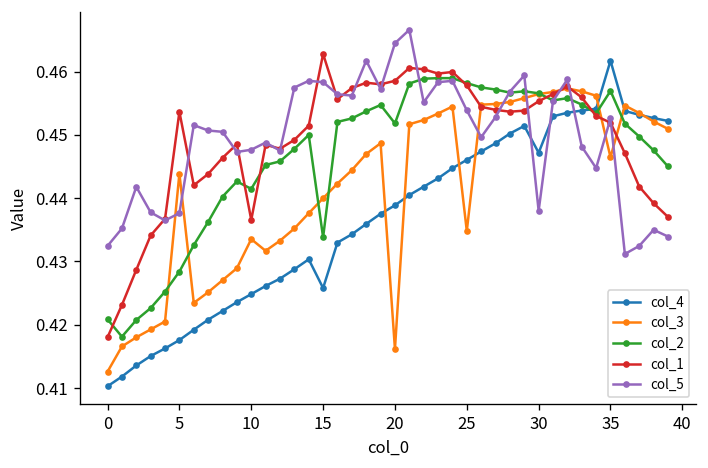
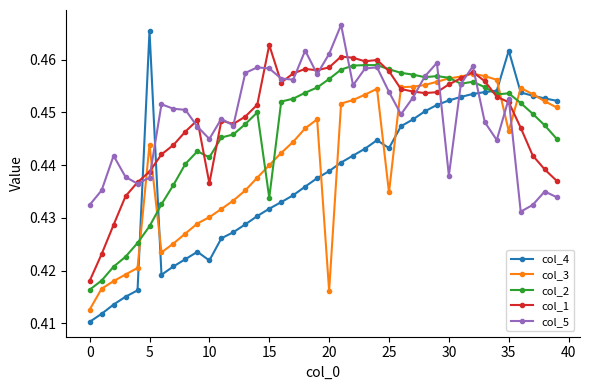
col_2, 0: 0.421 -> 0.416
col_4, 5: 0.418 -> 0.465
col_1, 5: 0.454 -> 0.439
col_4, 10: 0.425 -> 0.422
col_3, 10: 0.434 -> 0.430
col_5, 10: 0.448 -> 0.445
col_4, 15: 0.426 -> 0.432
col_2, 20: 0.452 -> 0.456
col_5, 20: 0.464 -> 0.461
col_4, 25: 0.446 -> 0.443
col_4, 30: 0.447 -> 0.452
col_2, 35: 0.457 -> 0.454
